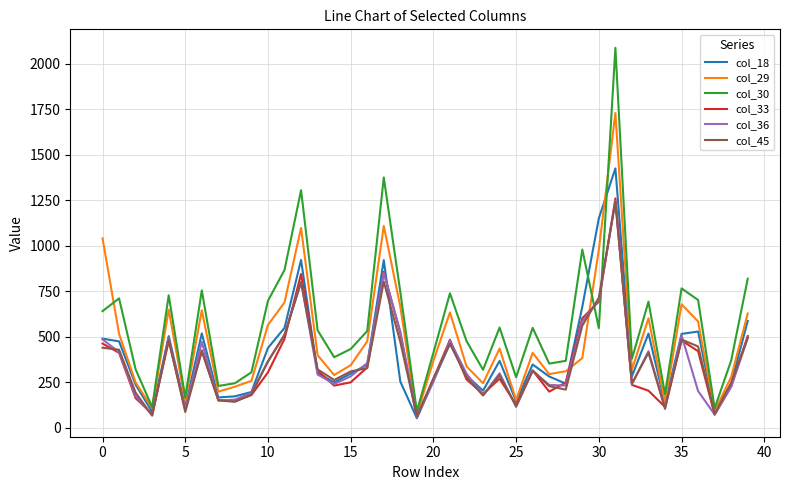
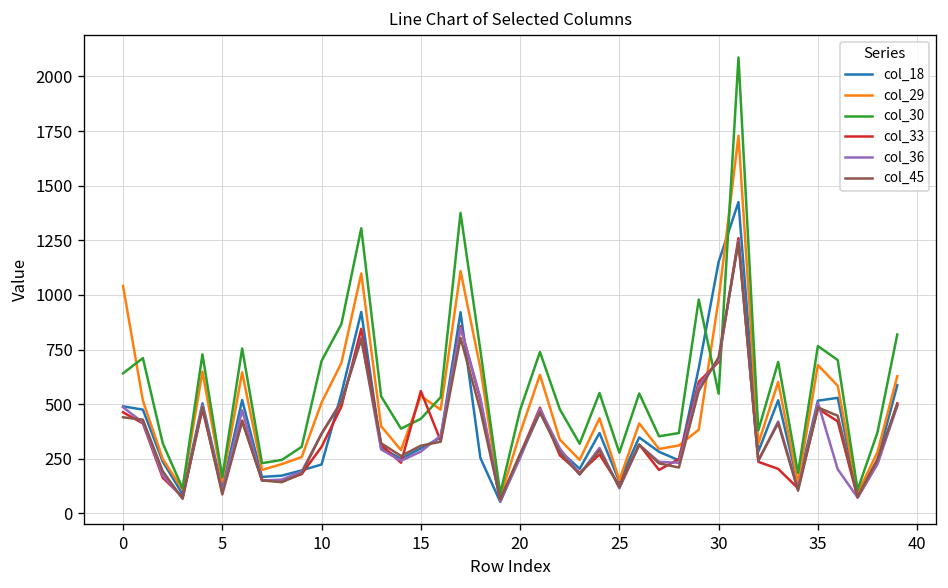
col_18, 10: 440 -> 220
col_29, 10: 570 -> 510
col_29, 15: 340 -> 540
col_33, 15: 250 -> 560
col_30, 20: 410 -> 470
